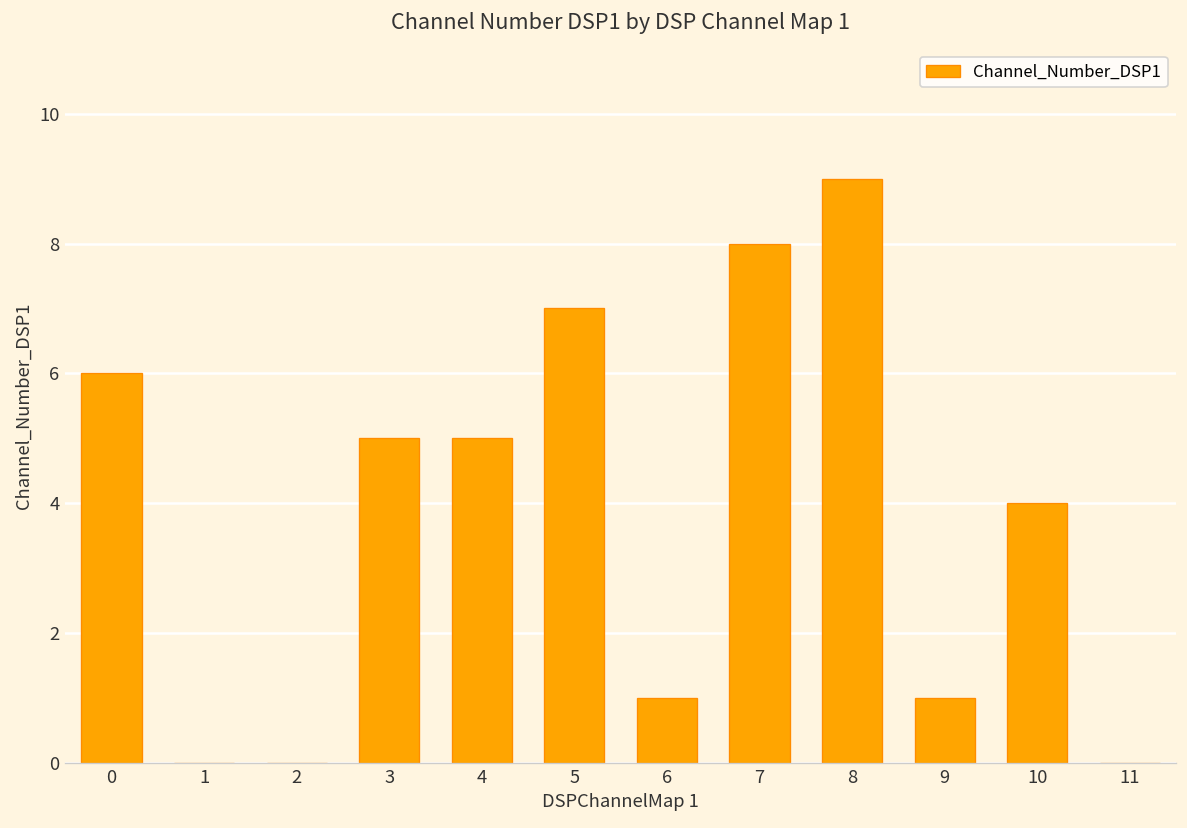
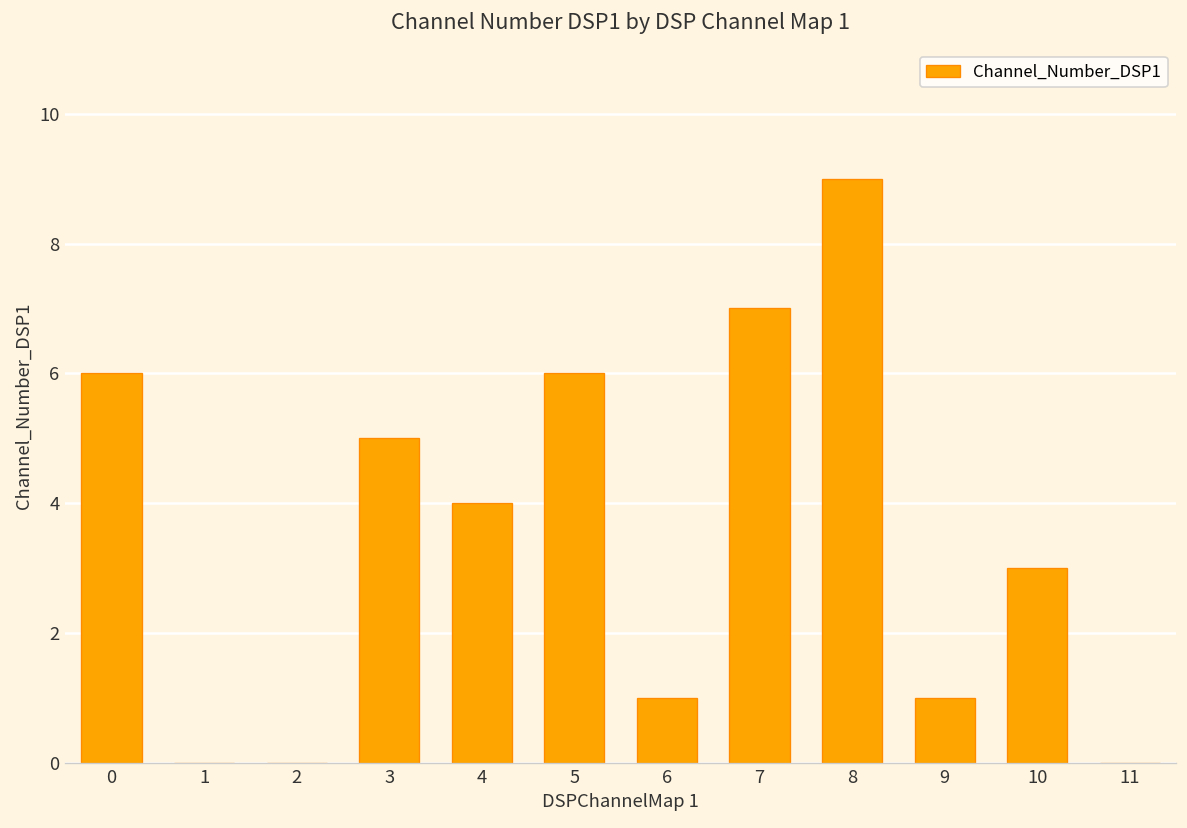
4: 5 -> 4
5: 7 -> 6
7: 8 -> 7
10: 4 -> 3
